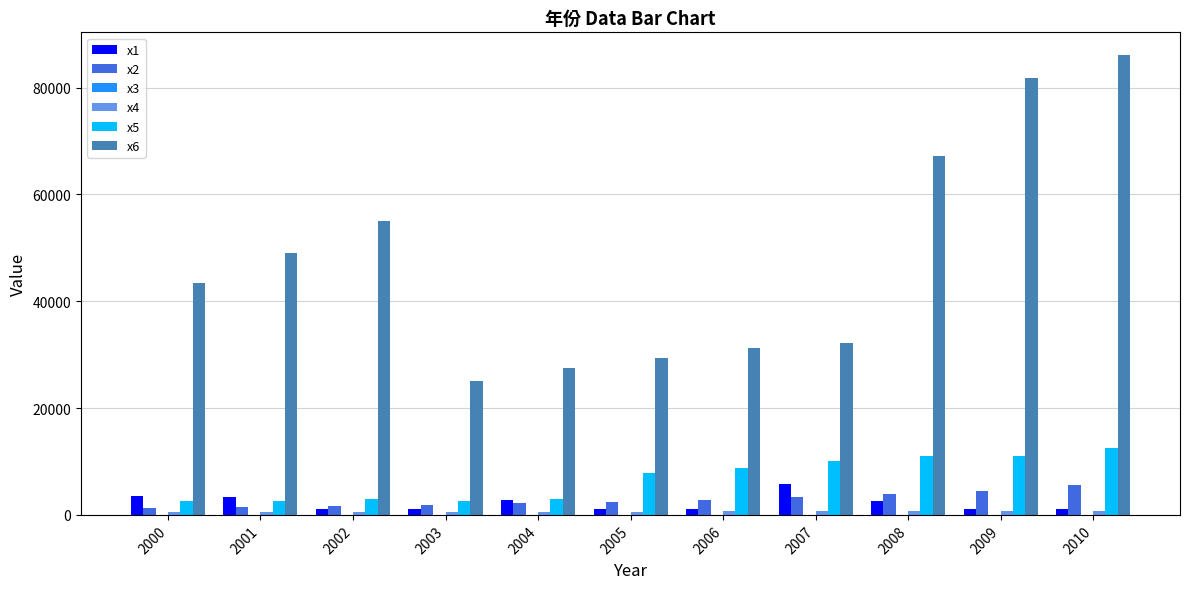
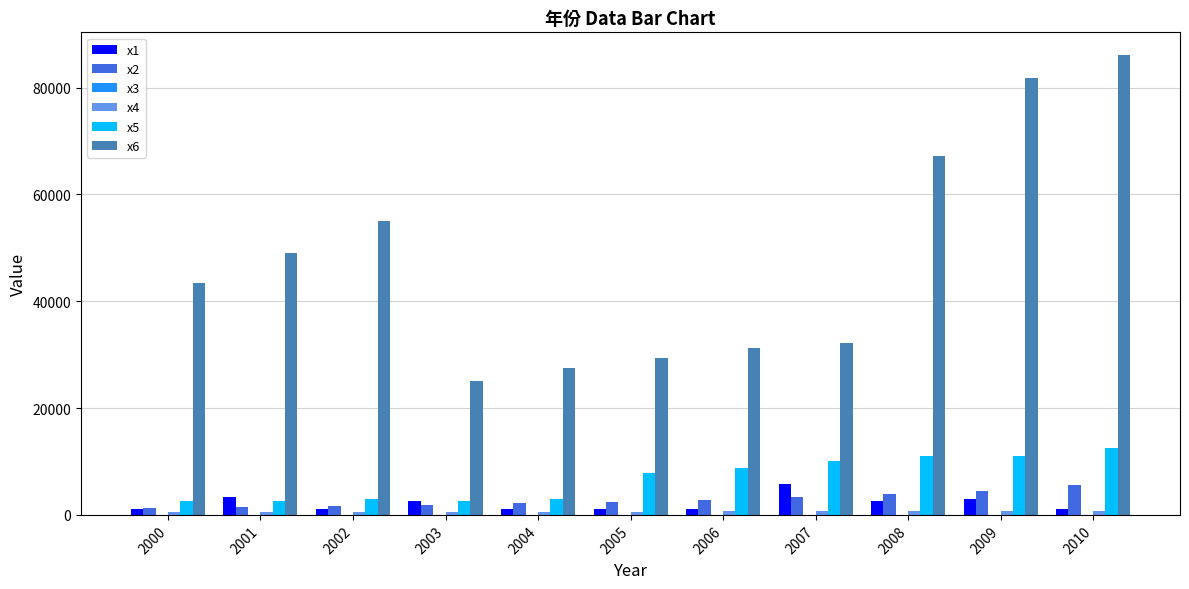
x1, 2000: 3000 -> 1000
x1, 2003: 1000 -> 3000
x1, 2004: 3000 -> 1000
x1, 2009: 1000 -> 3000
